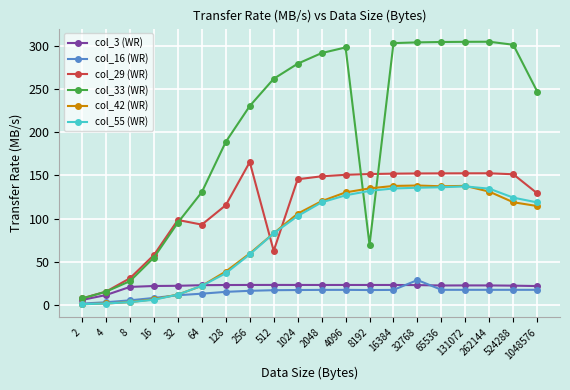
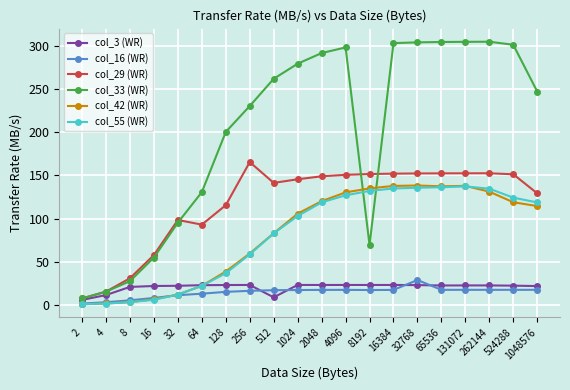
col_33 (WR), 128: 190 -> 200
col_3 (WR), 512: 20 -> 10
col_29 (WR), 512: 60 -> 140
